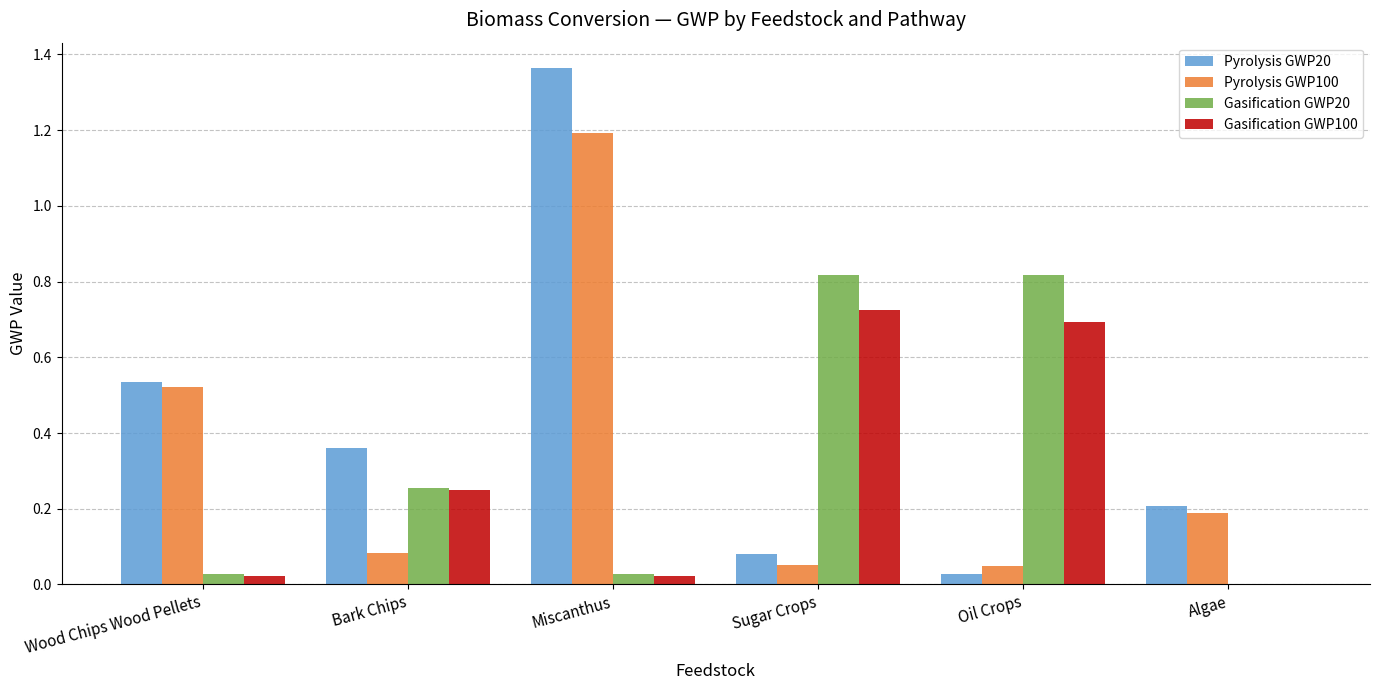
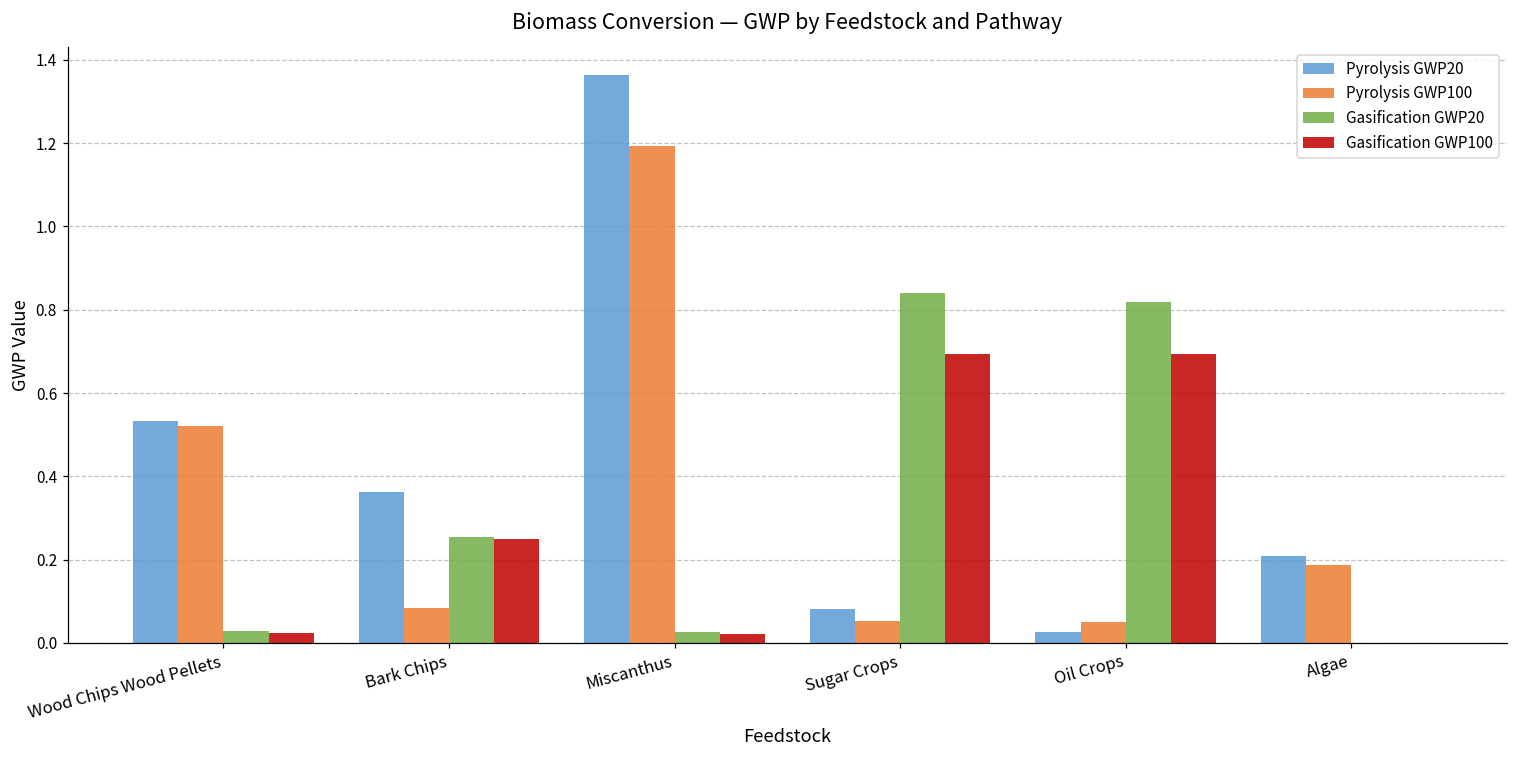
Gasification GWP20, Sugar Crops: 0.82 -> 0.84
Gasification GWP100, Sugar Crops: 0.72 -> 0.69
